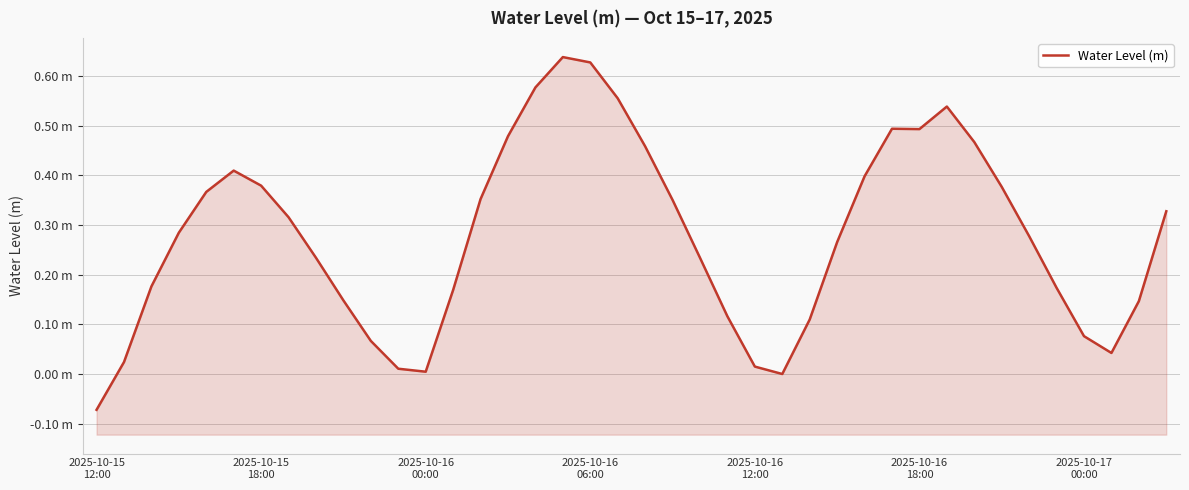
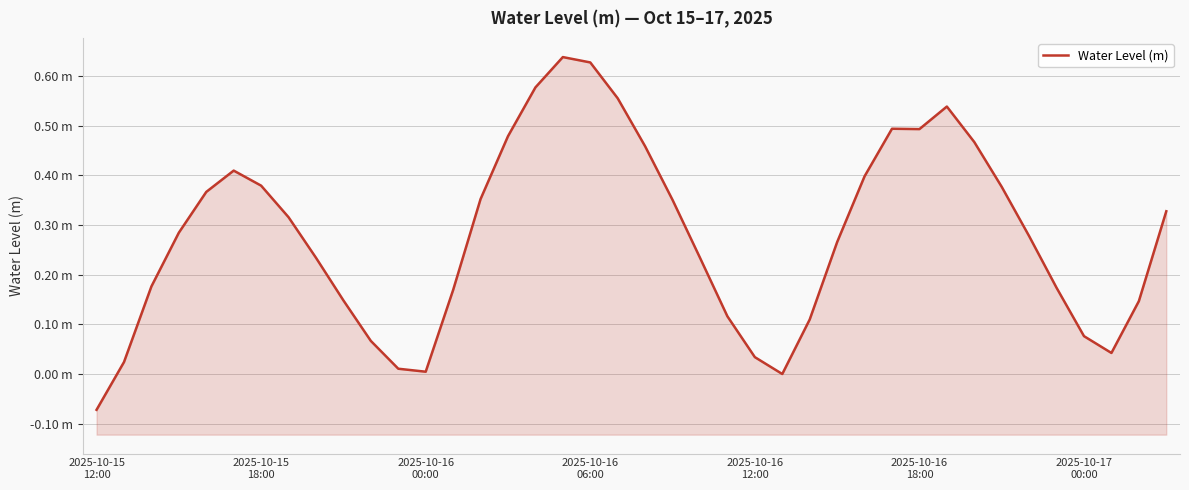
2025-10-16 12:00: 0.01 m -> 0.03 m
